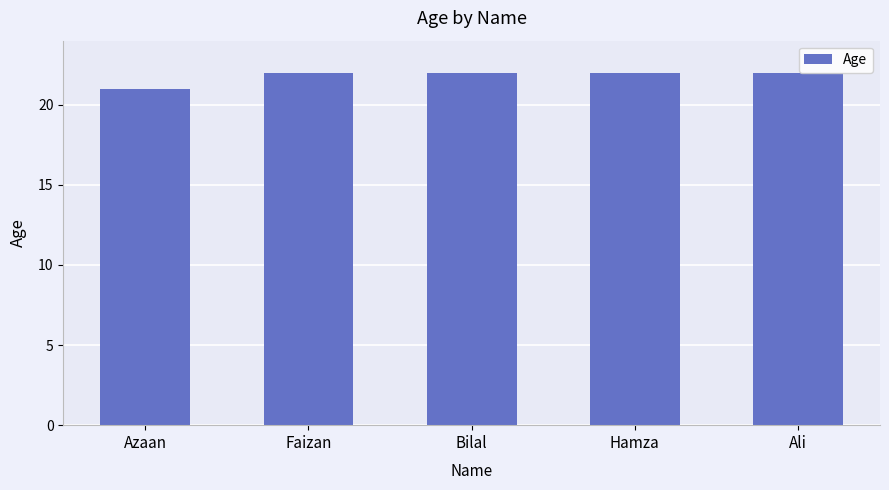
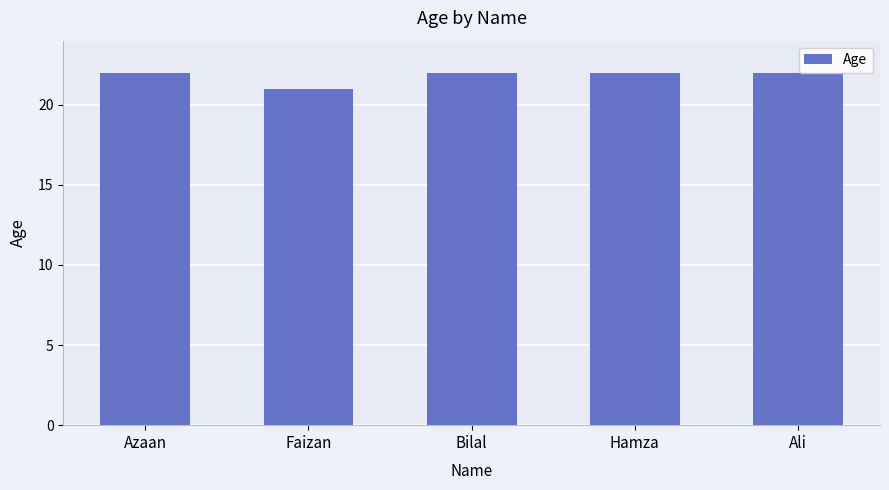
Azaan: 21 -> 22
Faizan: 22 -> 21
